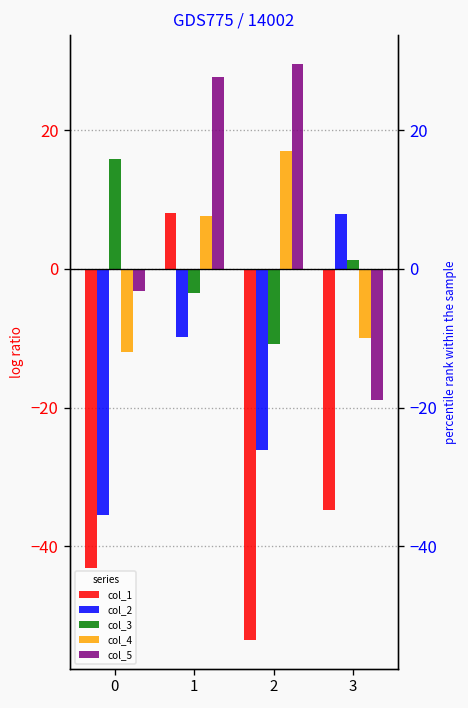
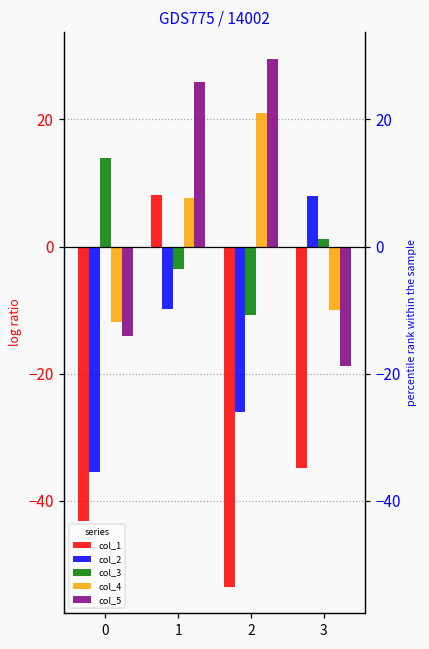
col_3, 0: 16 -> 14
col_5, 0: -3 -> -14
col_5, 1: 28 -> 26
col_4, 2: 17 -> 21
